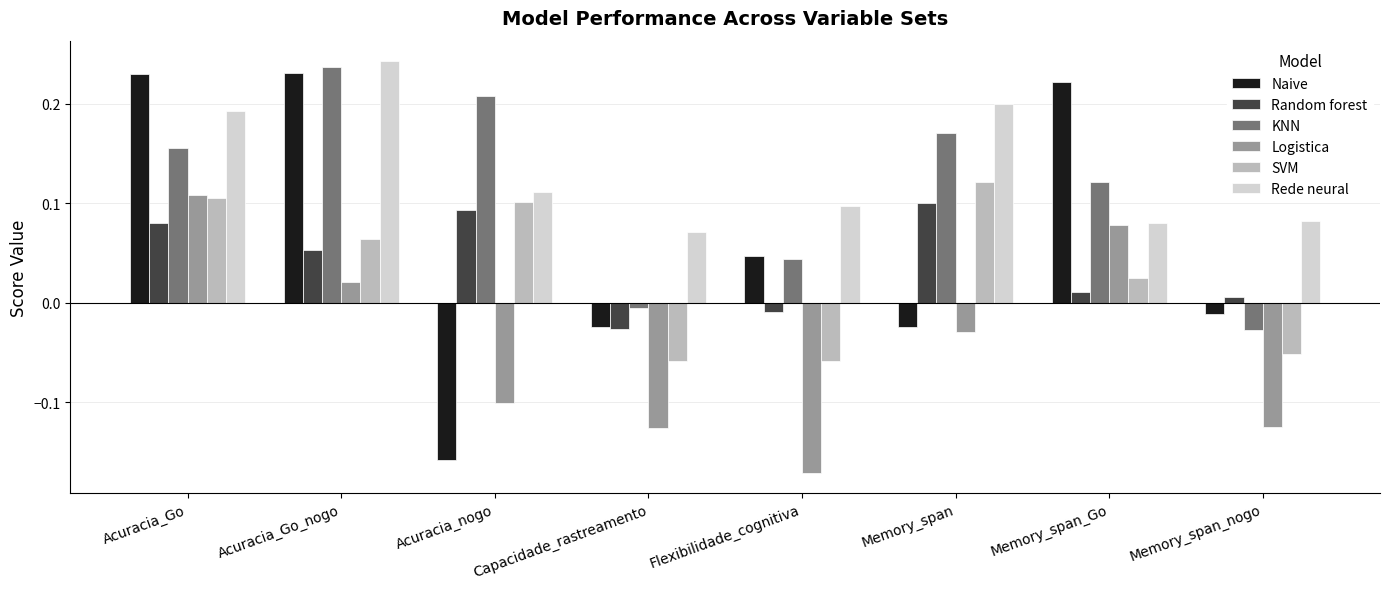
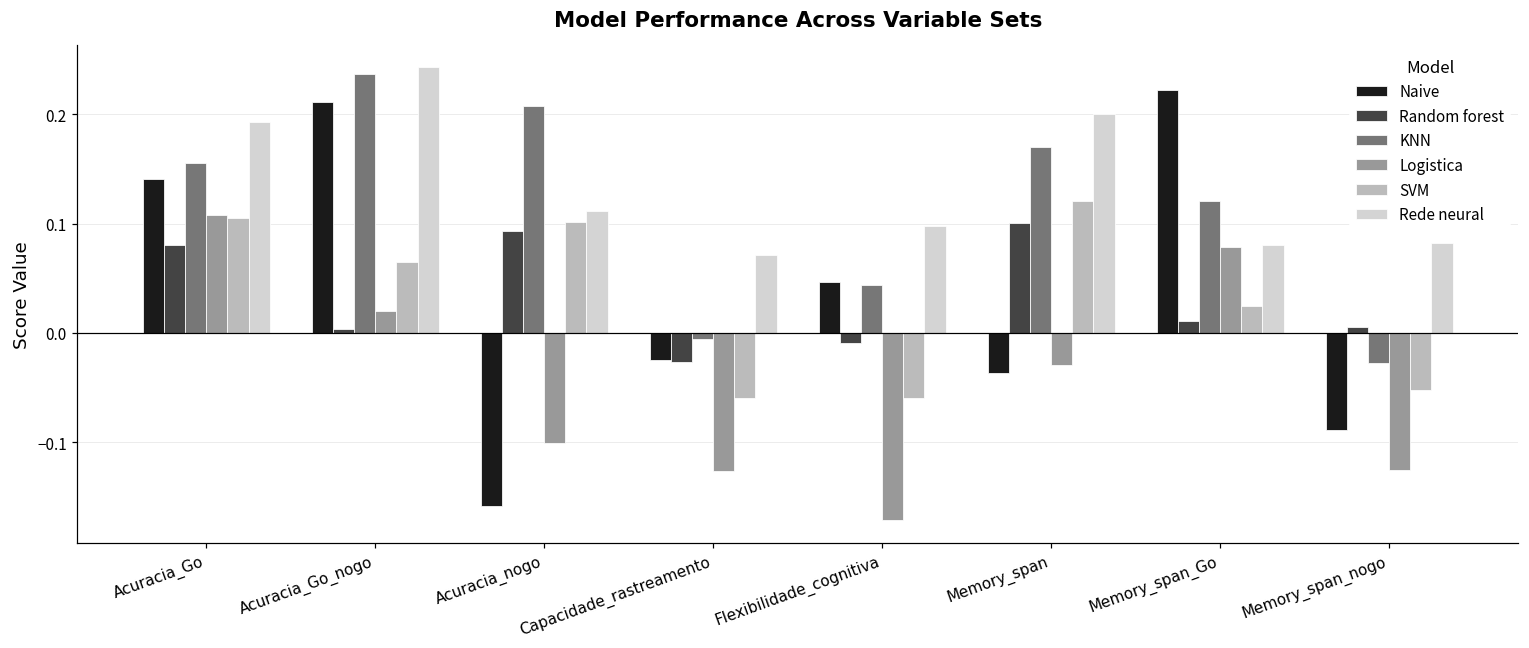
Naive, Acuracia_Go: 0.23 -> 0.14
Naive, Acuracia_Go_nogo: 0.23 -> 0.21
Random forest, Acuracia_Go_nogo: 0.05 -> 0.00
Naive, Memory_span: -0.02 -> -0.04
Naive, Memory_span_nogo: -0.01 -> -0.09
